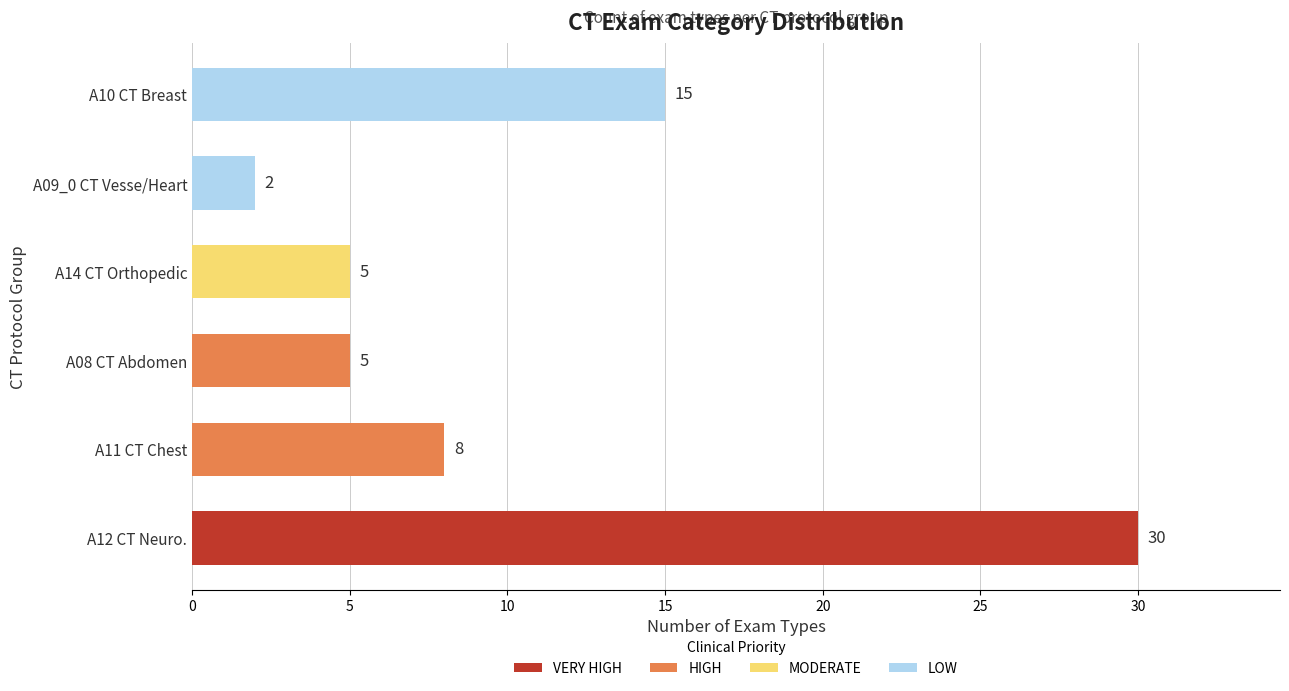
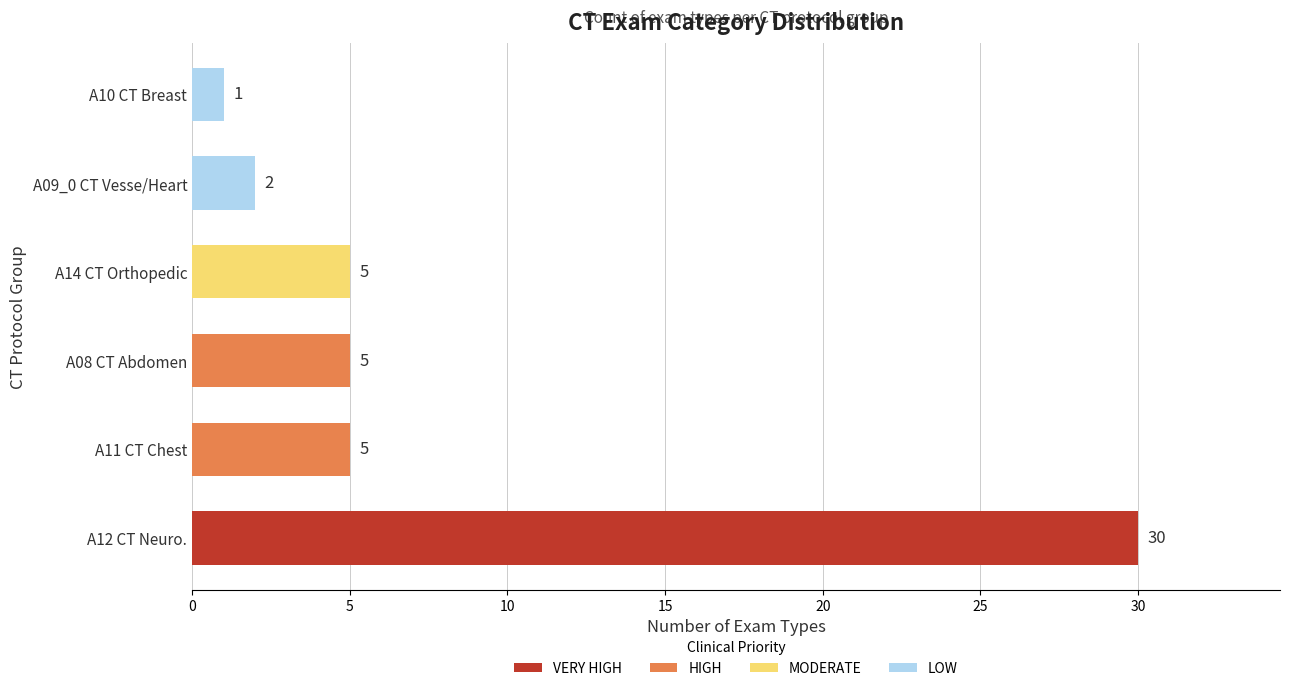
A10 CT Breast: 15 -> 1
A11 CT Chest: 8 -> 5
